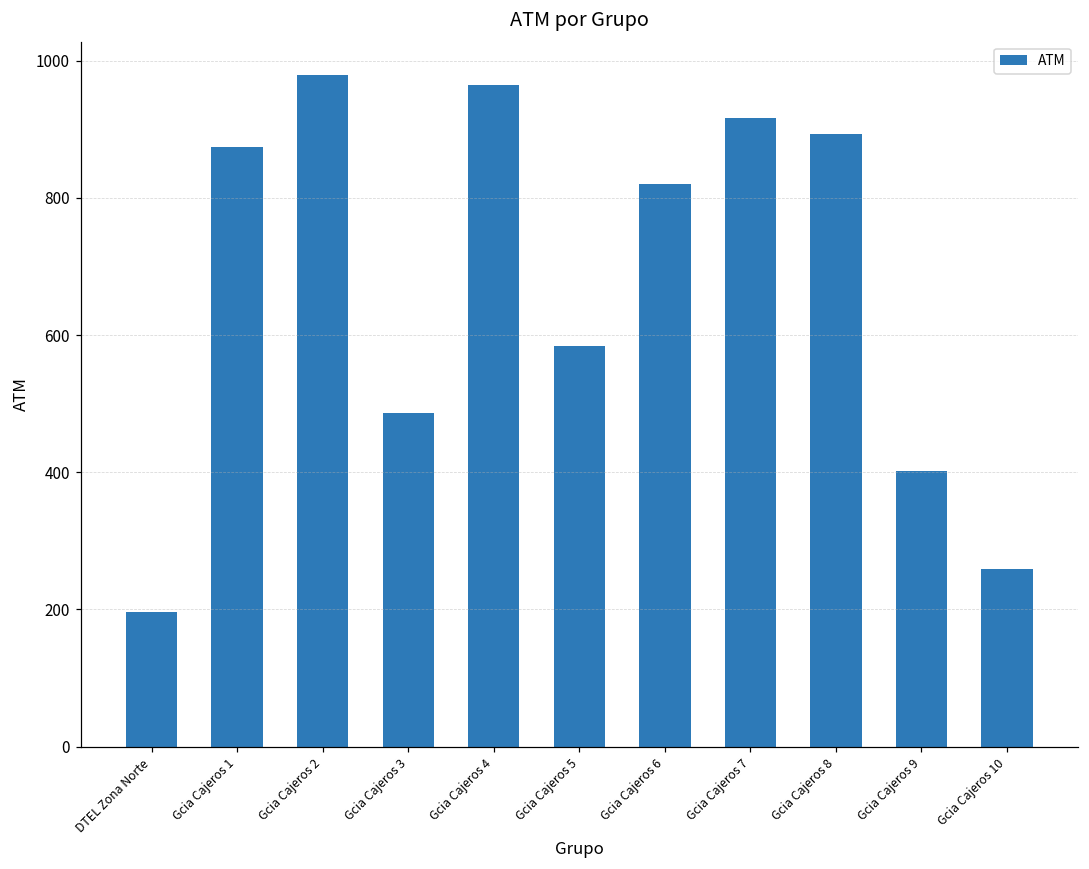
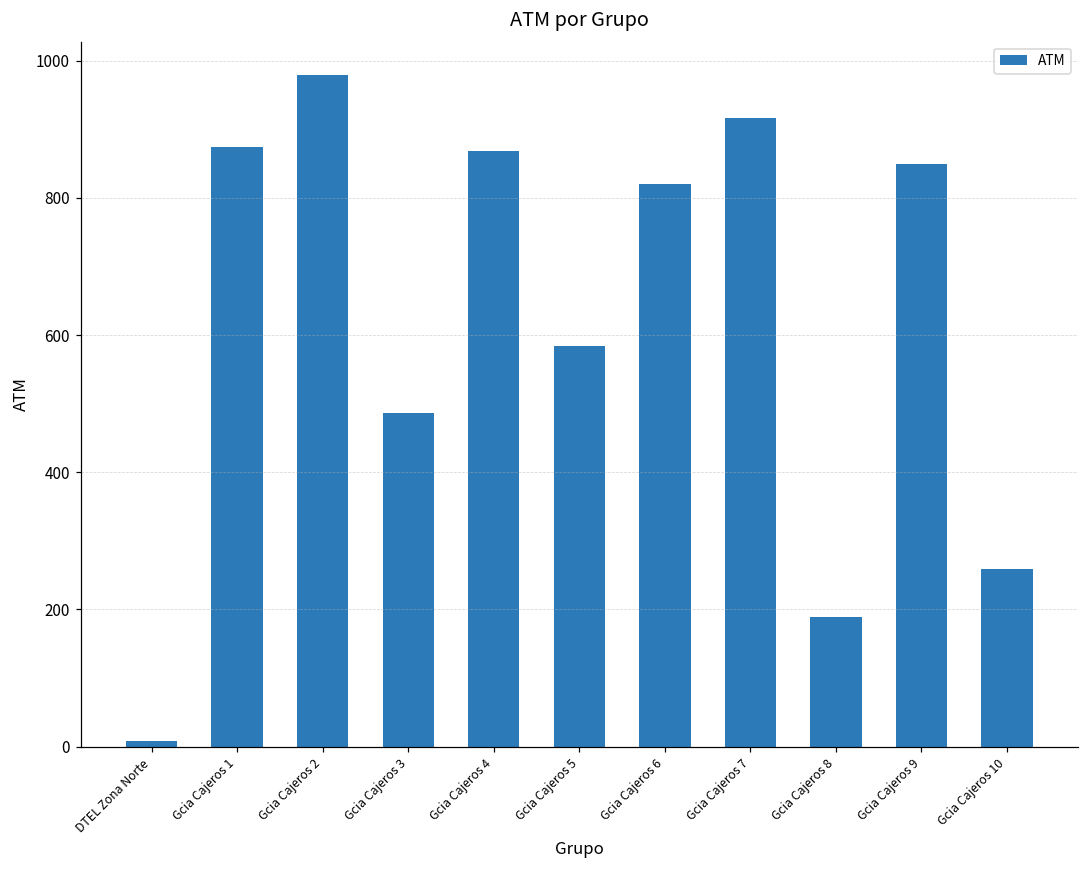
DTEL Zona Norte: 200 -> 10
Gcia Cajeros 4: 970 -> 870
Gcia Cajeros 8: 890 -> 190
Gcia Cajeros 9: 400 -> 850
